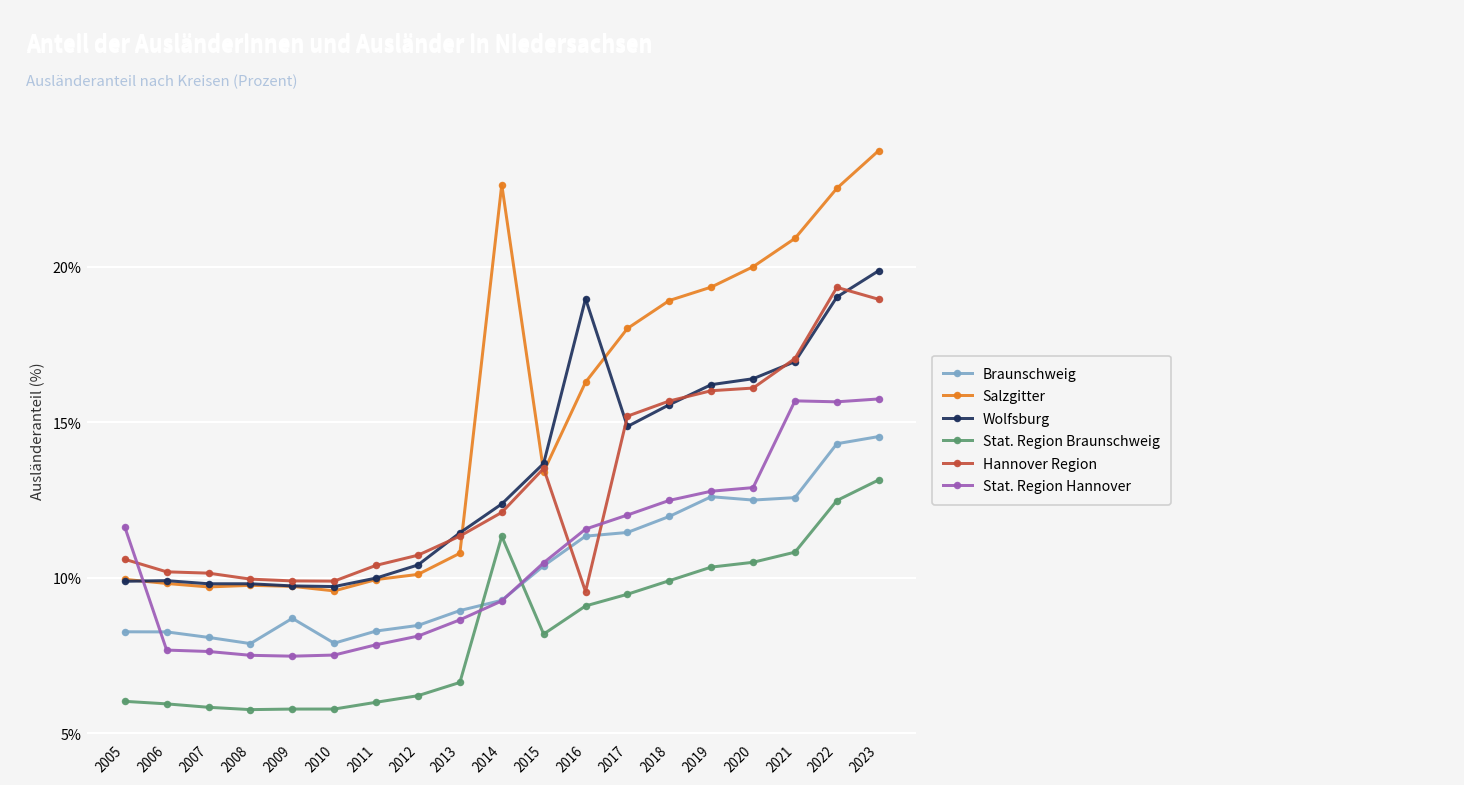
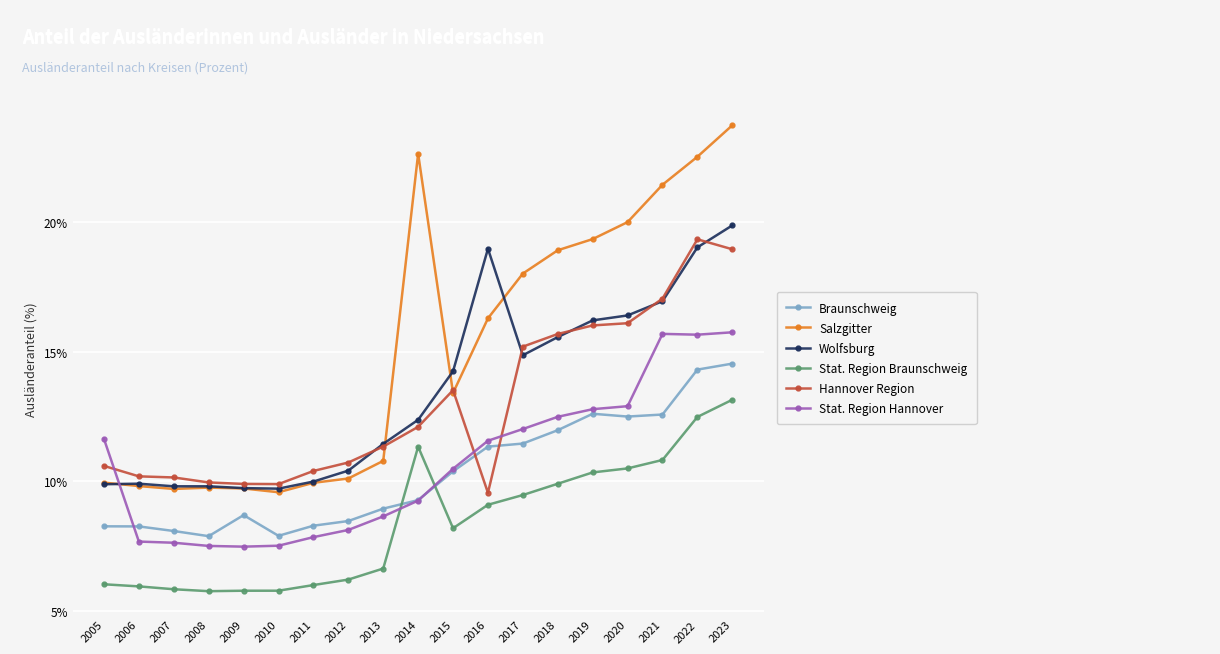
Wolfsburg, 2015: 13.7% -> 14.2%
Salzgitter, 2021: 20.9% -> 21.4%
